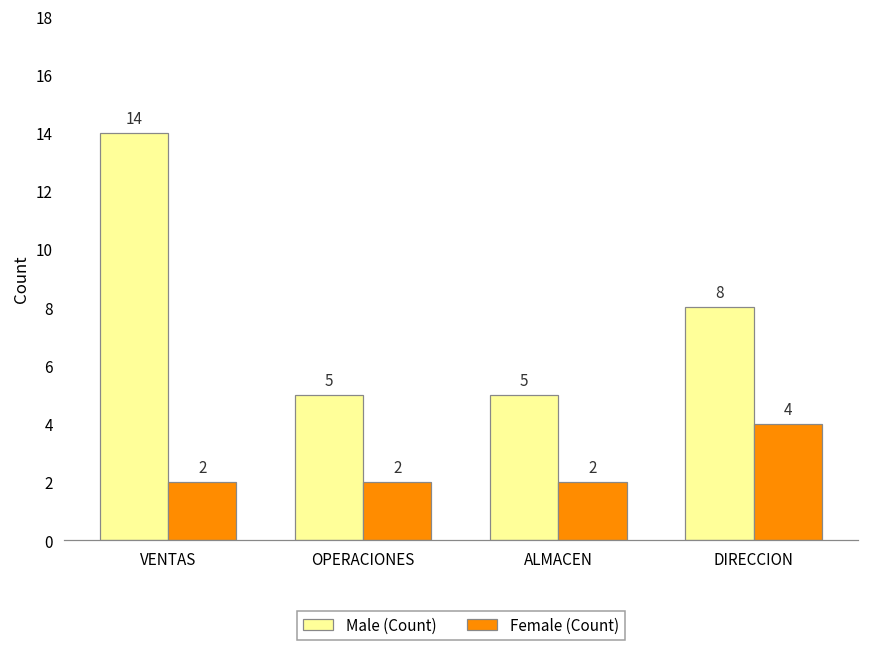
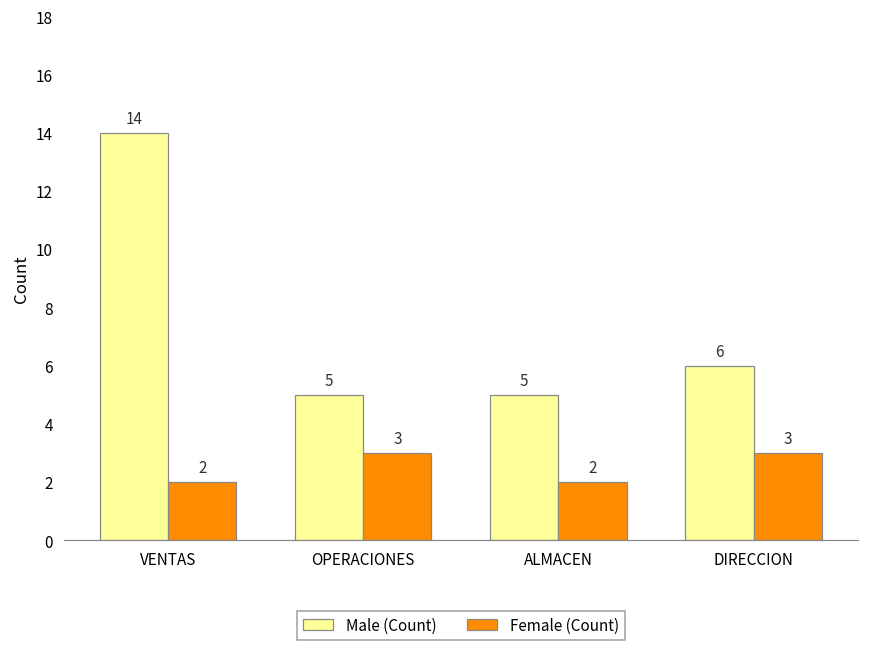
Female (Count), OPERACIONES: 2 -> 3
Male (Count), DIRECCION: 8 -> 6
Female (Count), DIRECCION: 4 -> 3
